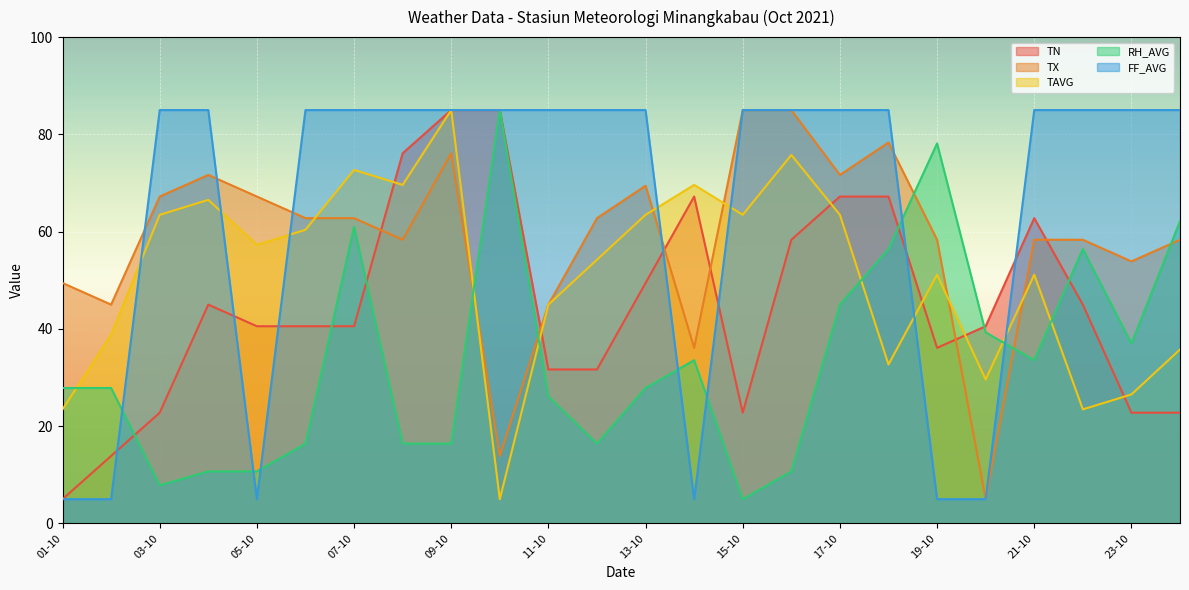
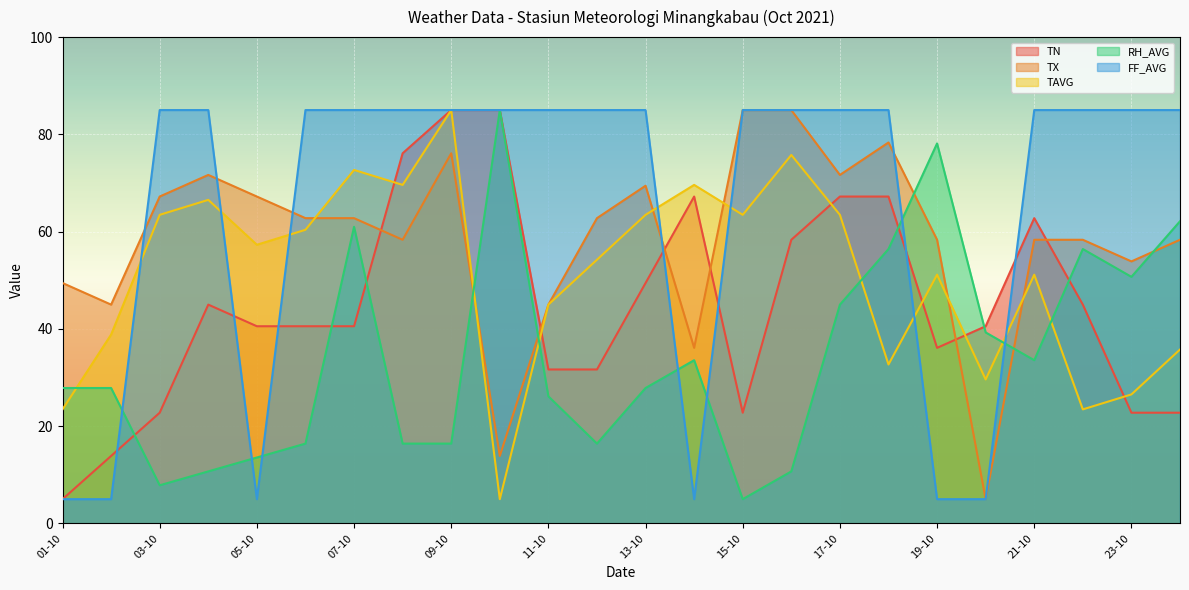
RH_AVG, 05-10: 11 -> 14
RH_AVG, 23-10: 37 -> 51
